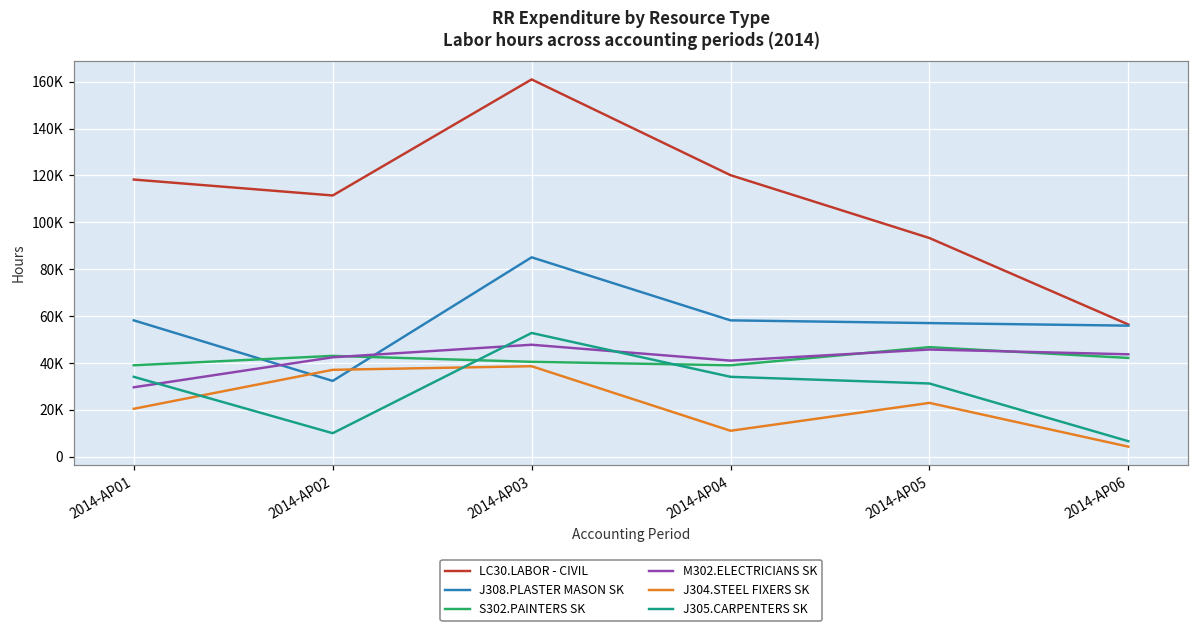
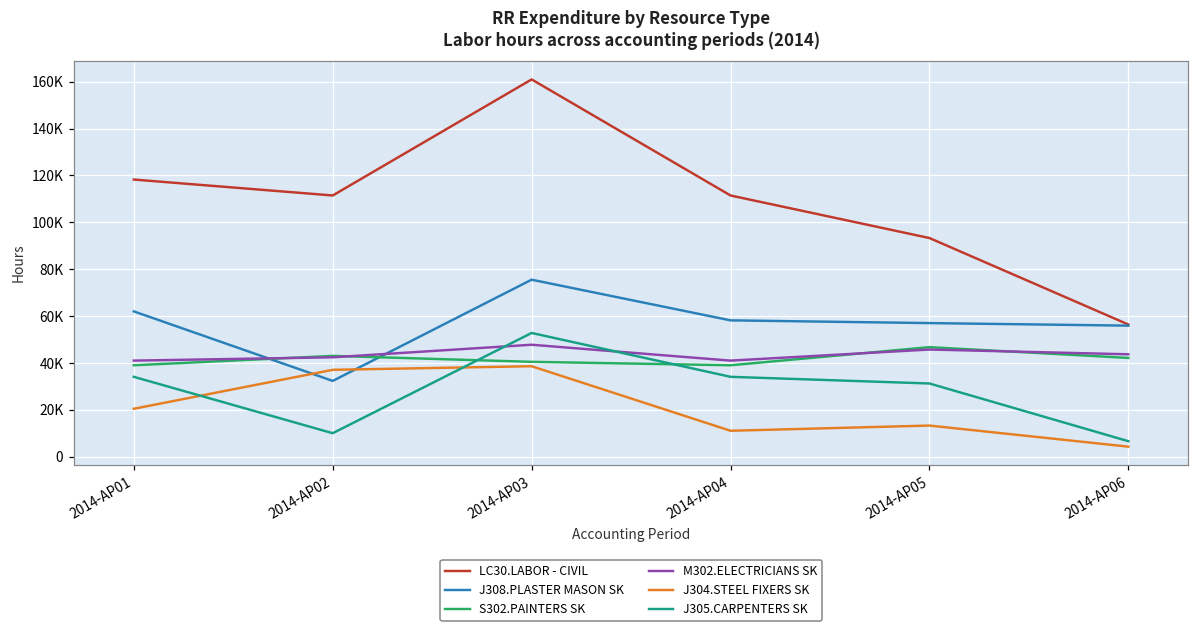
J308.PLASTER MASON SK, 2014-AP01: 58000 -> 62000
M302.ELECTRICIANS SK, 2014-AP01: 30000 -> 41000
J308.PLASTER MASON SK, 2014-AP03: 85000 -> 76000
LC30.LABOR - CIVIL, 2014-AP04: 120000 -> 111000
J304.STEEL FIXERS SK, 2014-AP05: 23000 -> 13000
